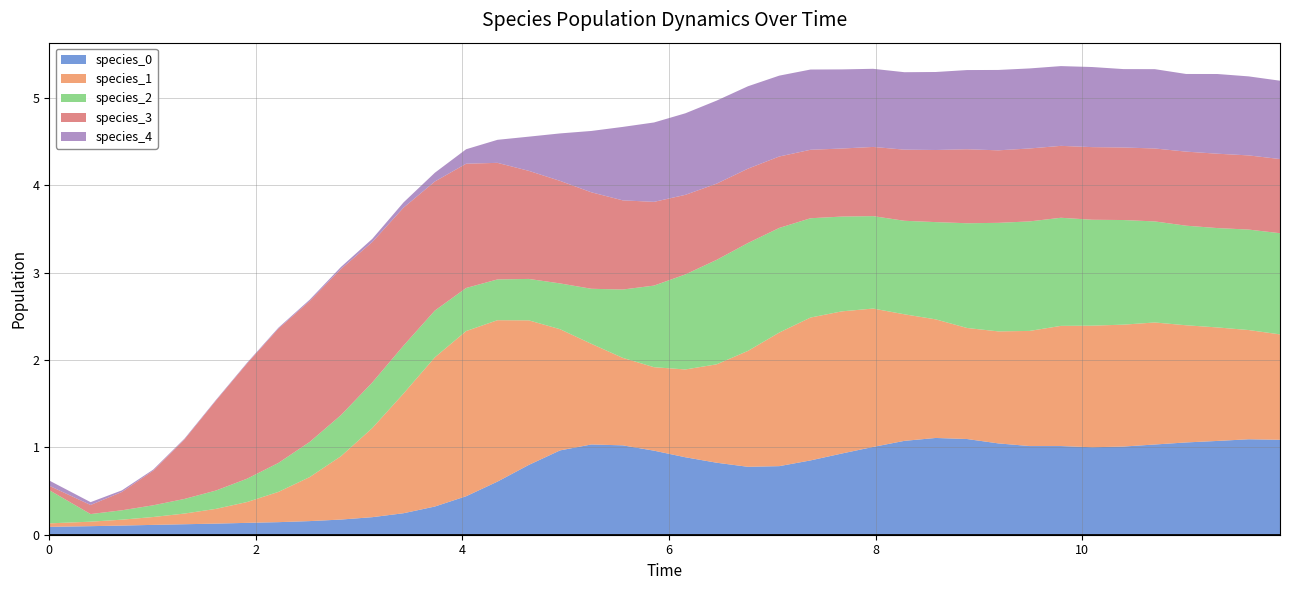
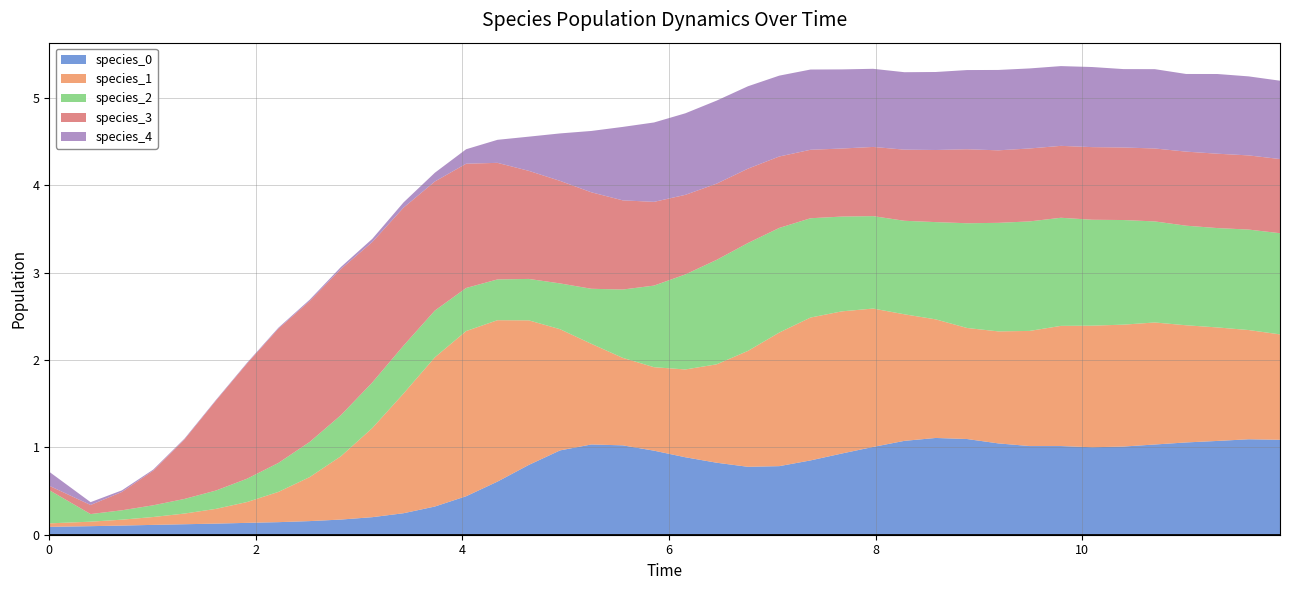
species_4, 0: 0.1 -> 0.2
